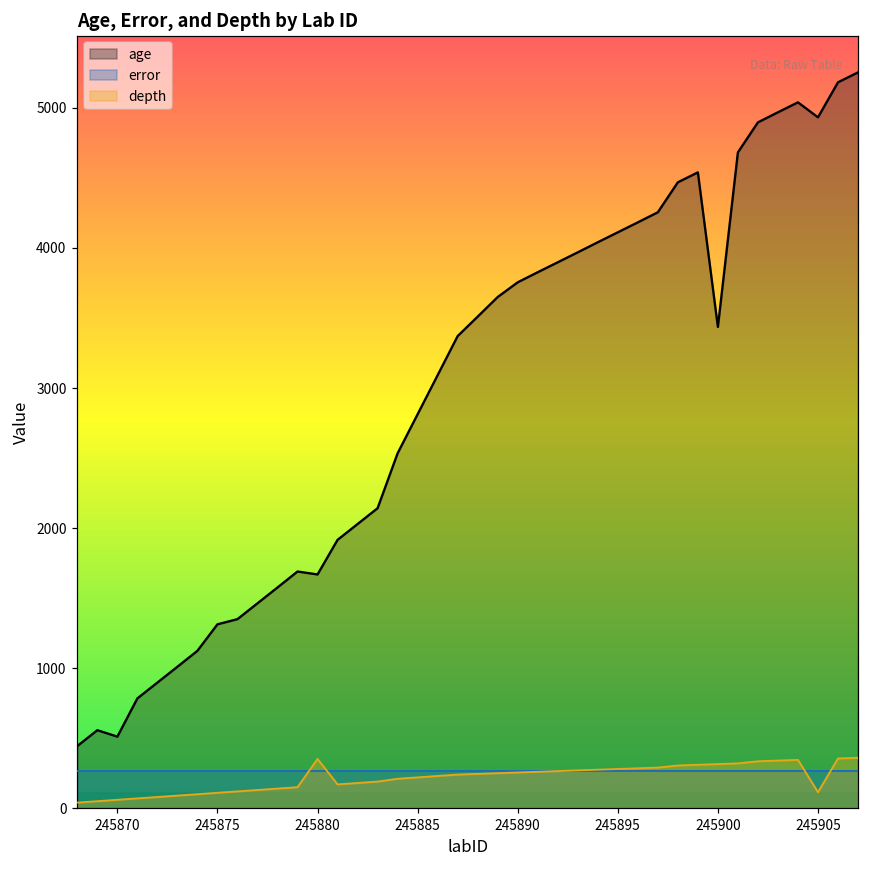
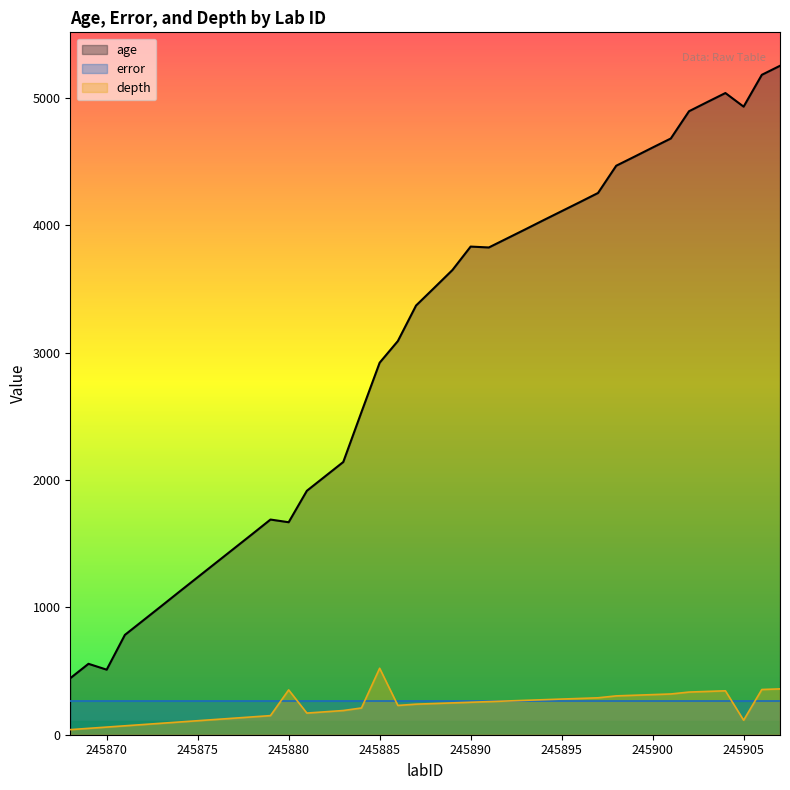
age, 245875: 1310 -> 1240
age, 245885: 2810 -> 2920
depth, 245885: 220 -> 520
age, 245890: 3760 -> 3830
age, 245900: 3440 -> 4610
